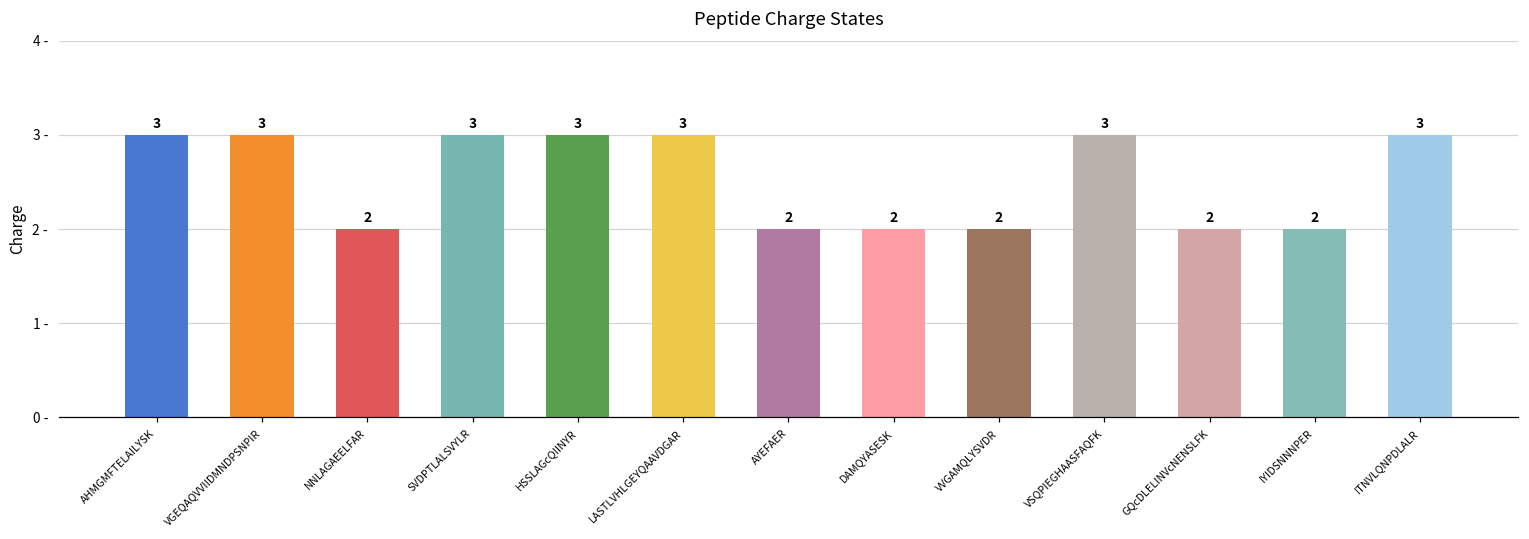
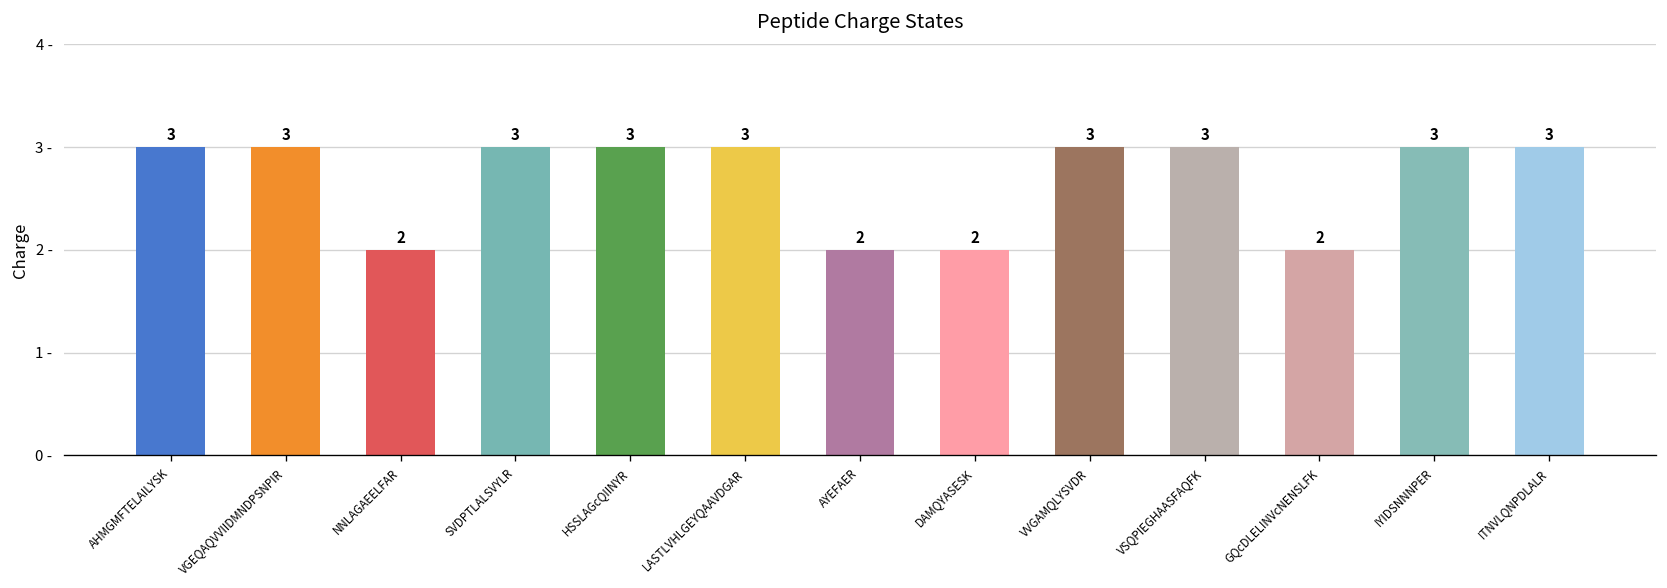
VVGAMQLYSVDR: 2 -> 3
IYIDSNNNPER: 2 -> 3
